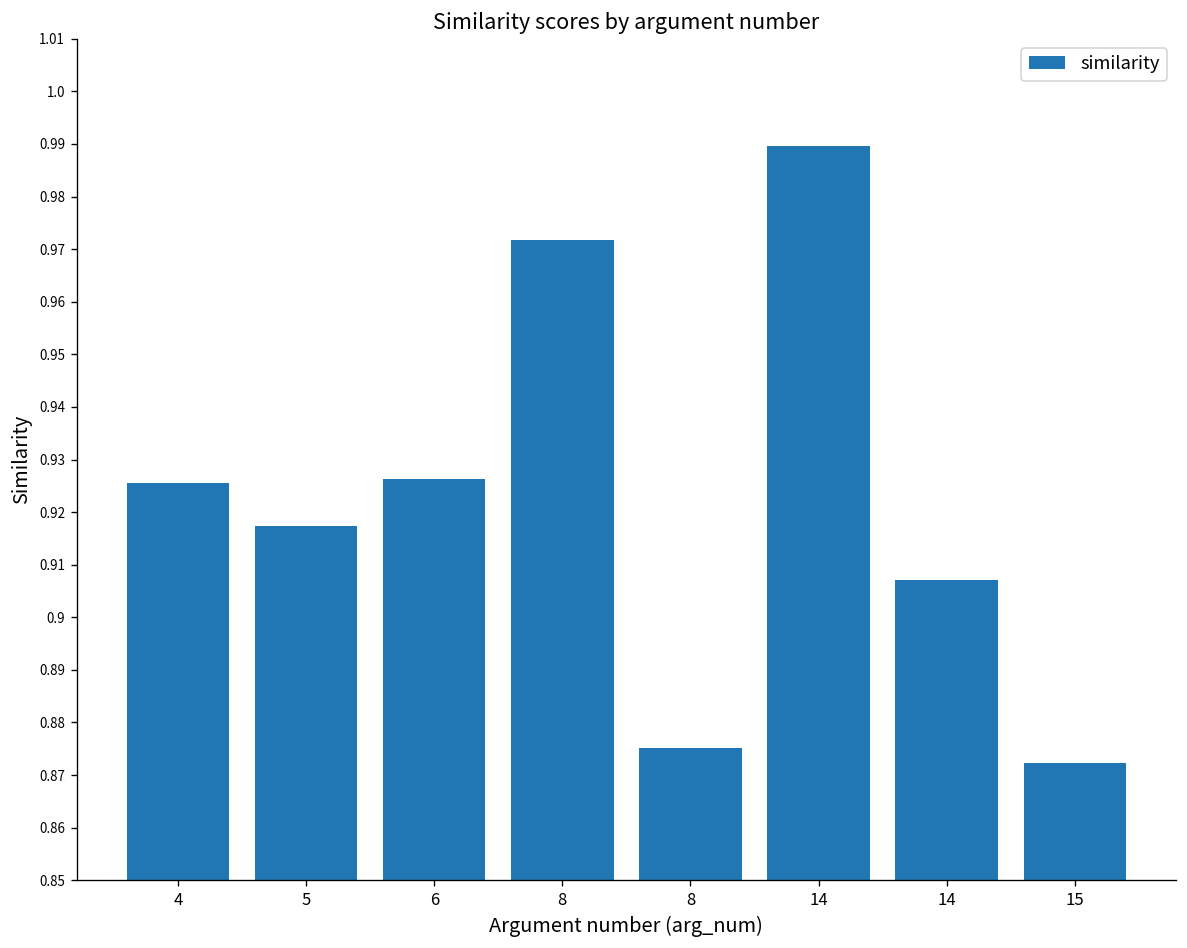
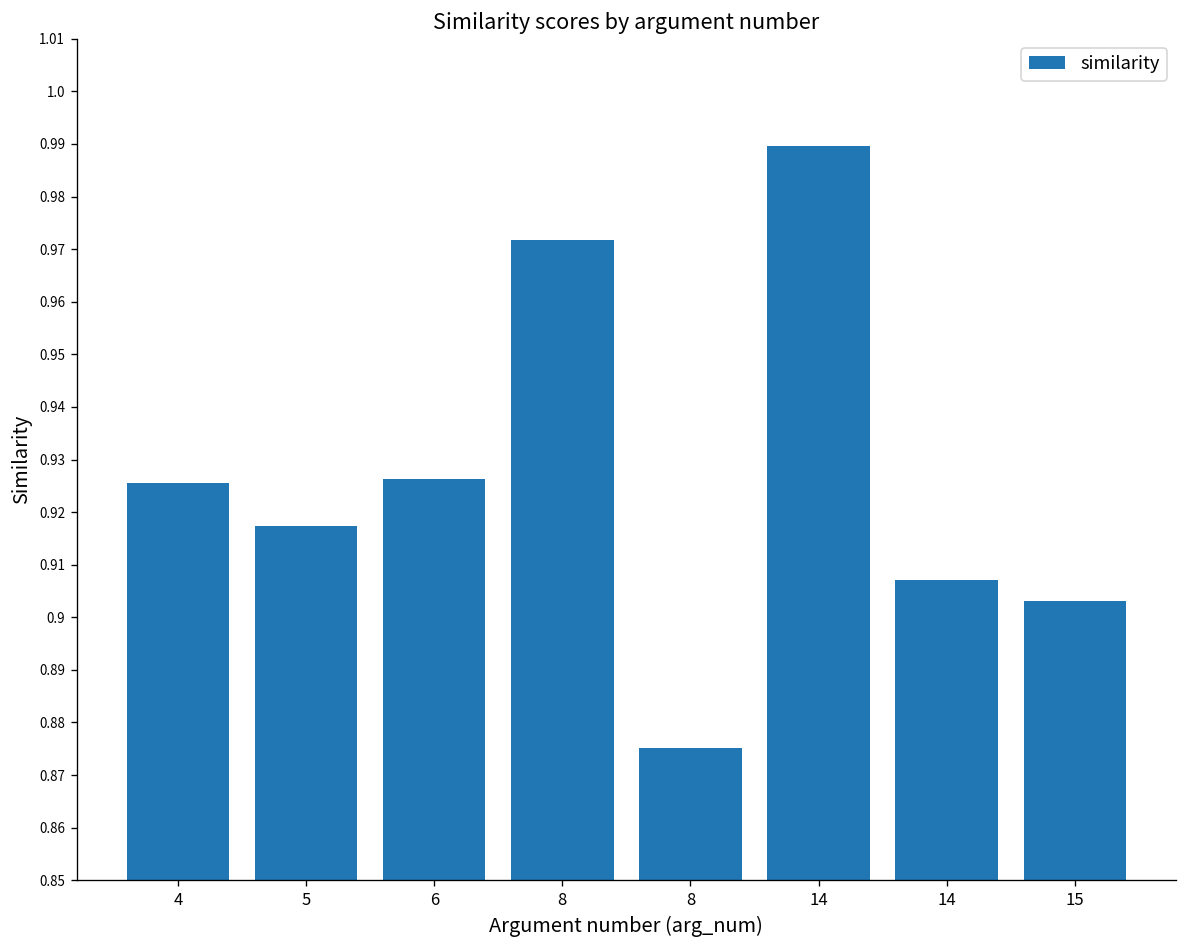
15: 0.872 -> 0.903
